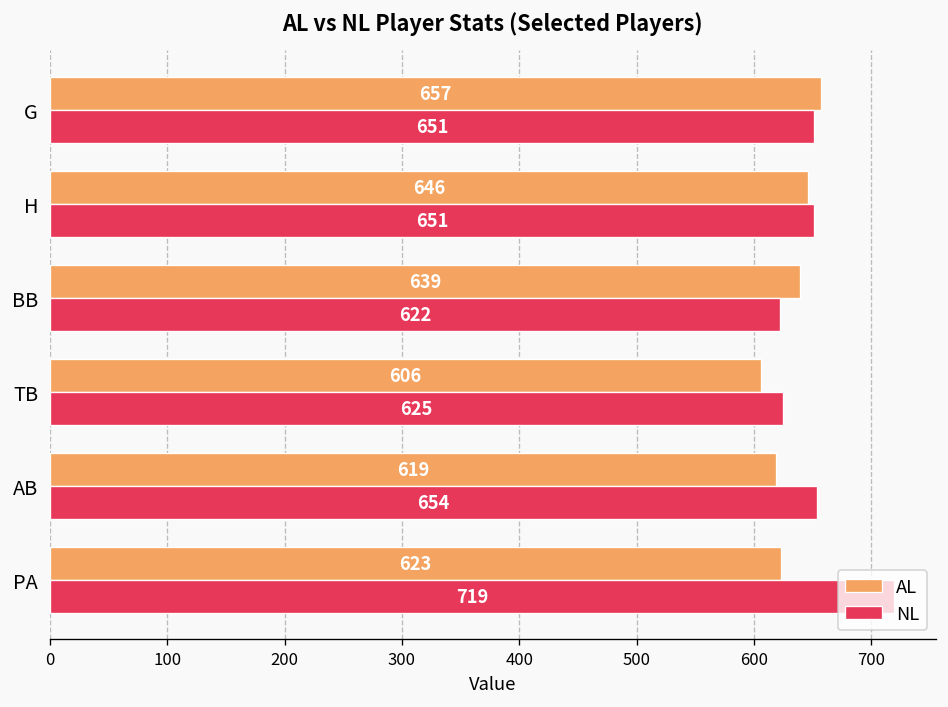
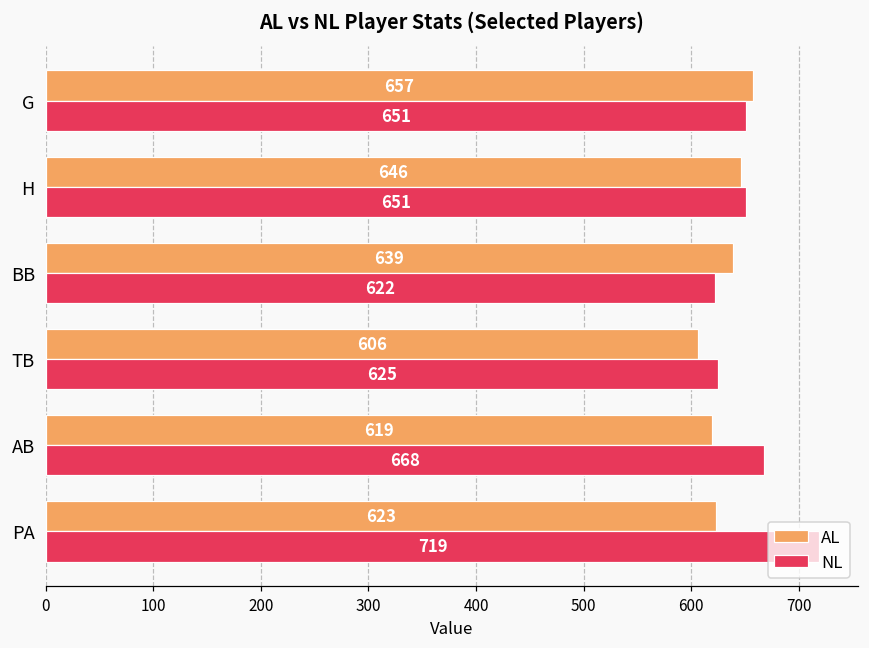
NL, AB: 654 -> 668
